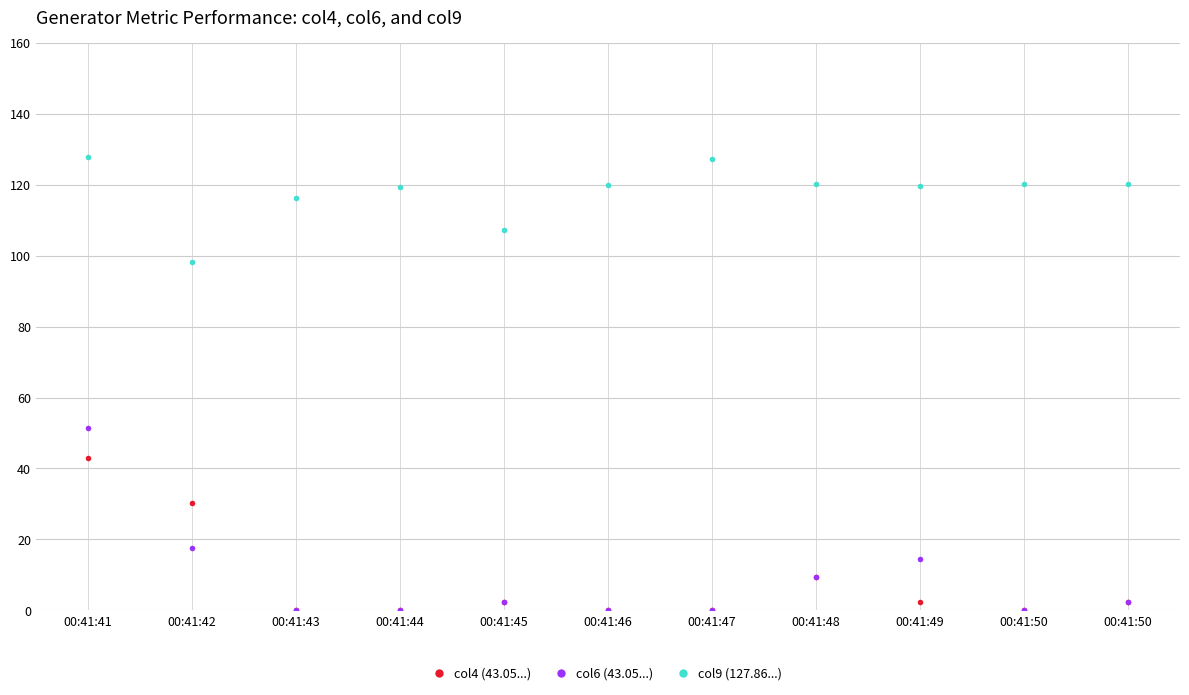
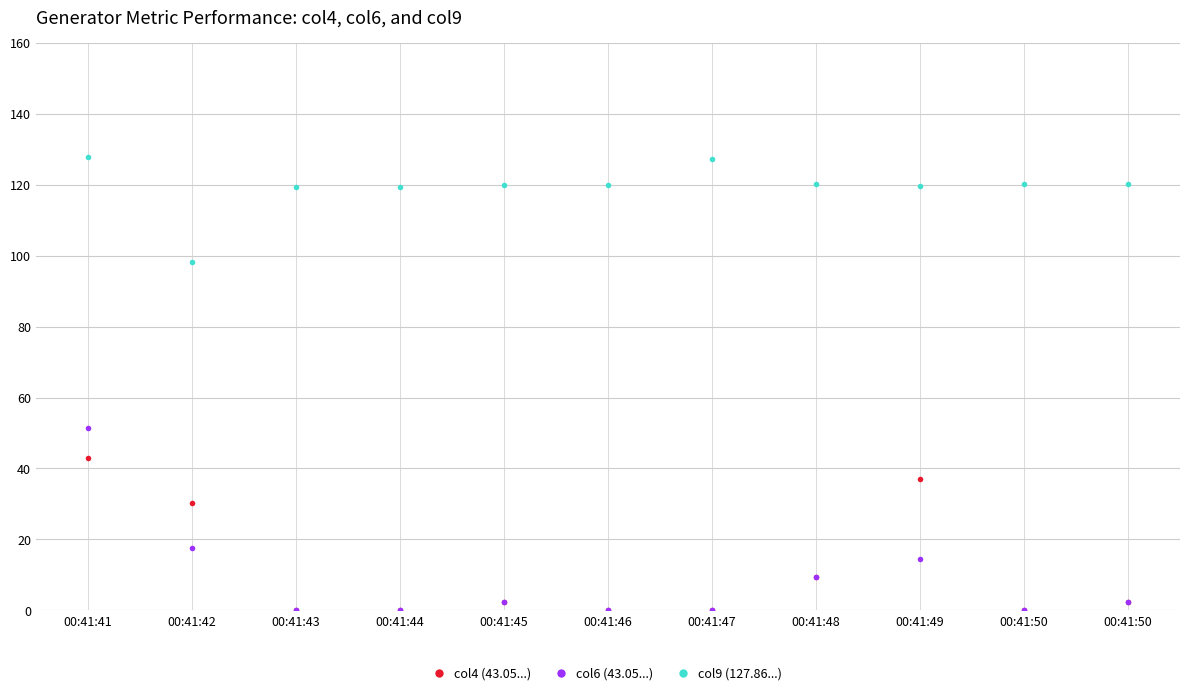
col9 (127.86...), 00:41:43: 116 -> 119
col9 (127.86...), 00:41:45: 107 -> 120
col4 (43.05...), 00:41:49: 2 -> 37
